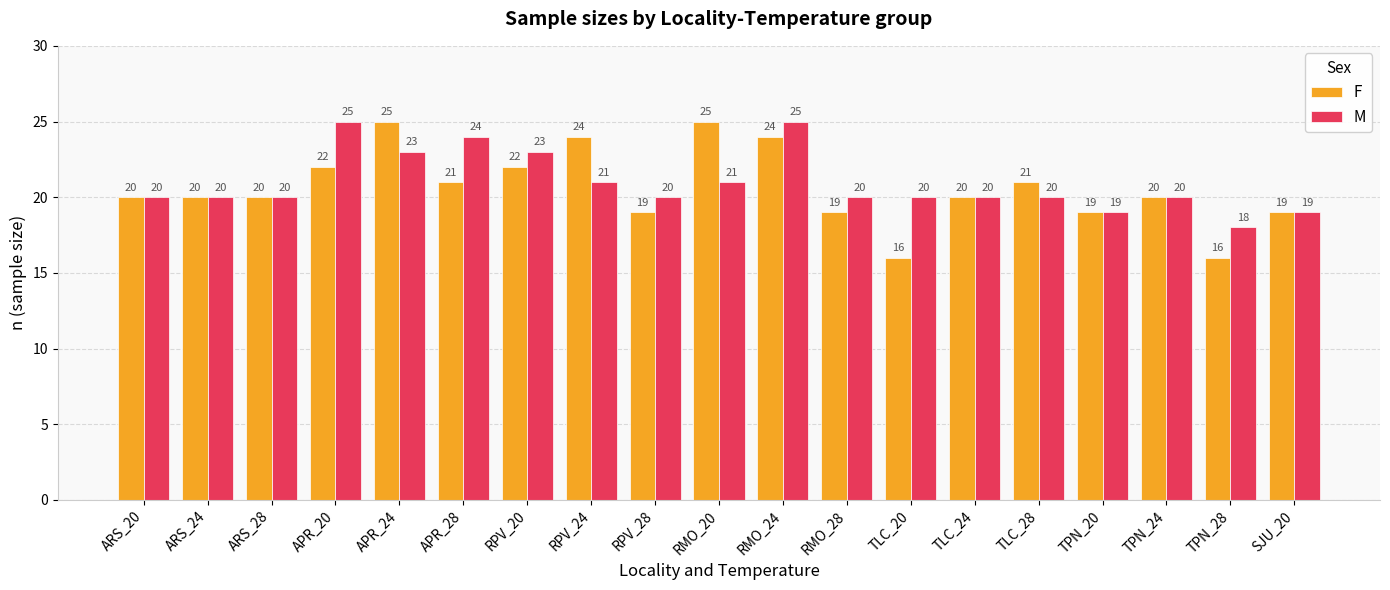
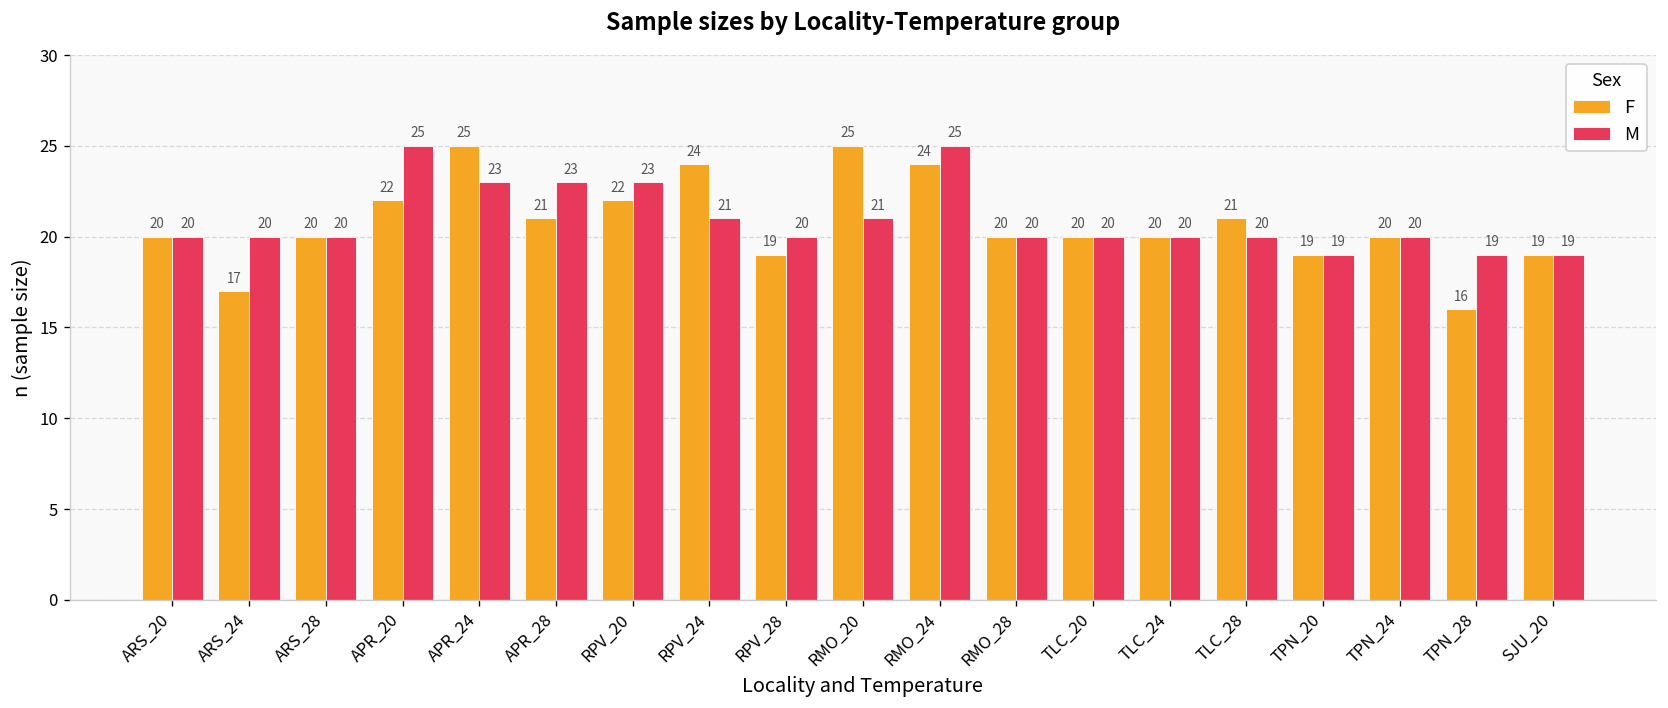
F, ARS_24: 20 -> 17
M, APR_28: 24 -> 23
F, RMO_28: 19 -> 20
F, TLC_20: 16 -> 20
M, TPN_28: 18 -> 19
